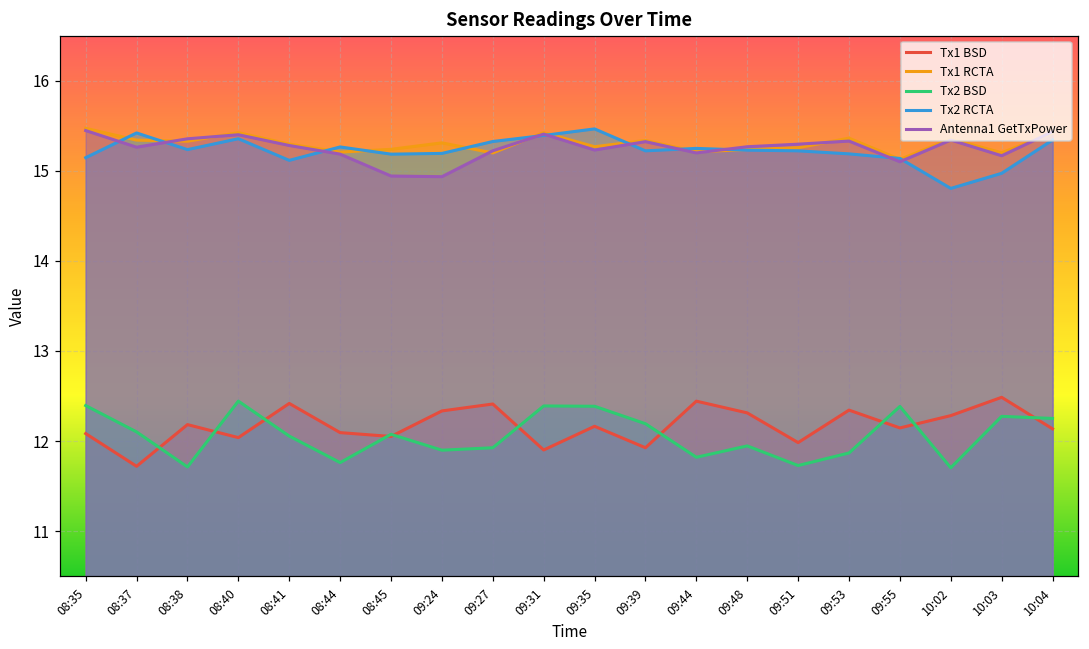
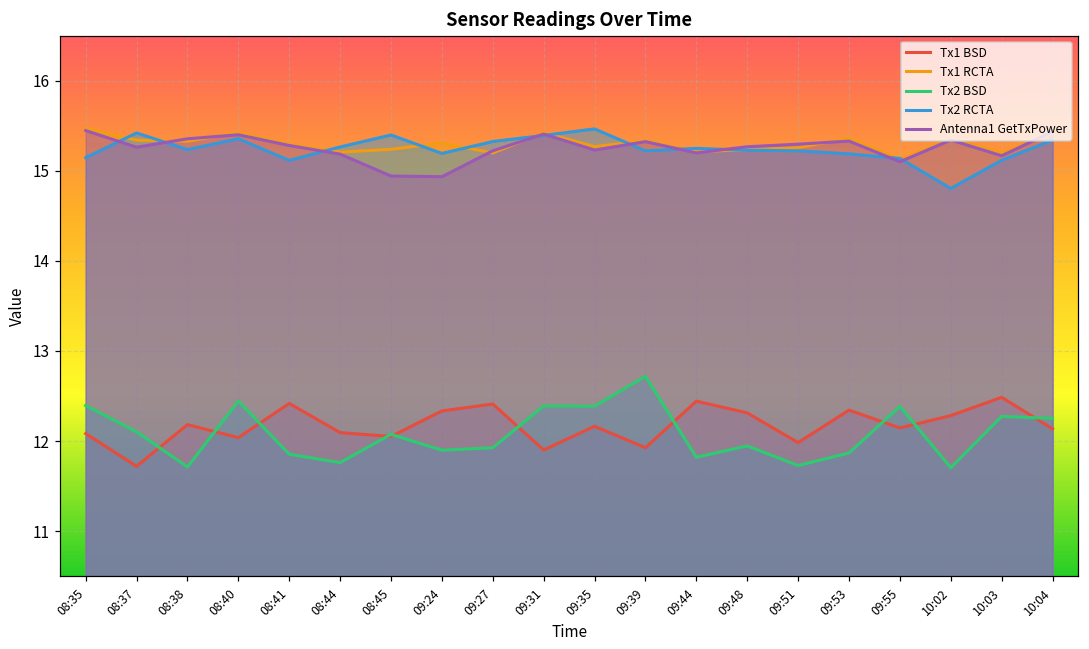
Tx2 BSD, 08:41: 12.1 -> 11.9
Tx2 RCTA, 08:45: 15.2 -> 15.4
Tx2 BSD, 09:39: 12.2 -> 12.7
Tx2 RCTA, 10:03: 15.0 -> 15.1
